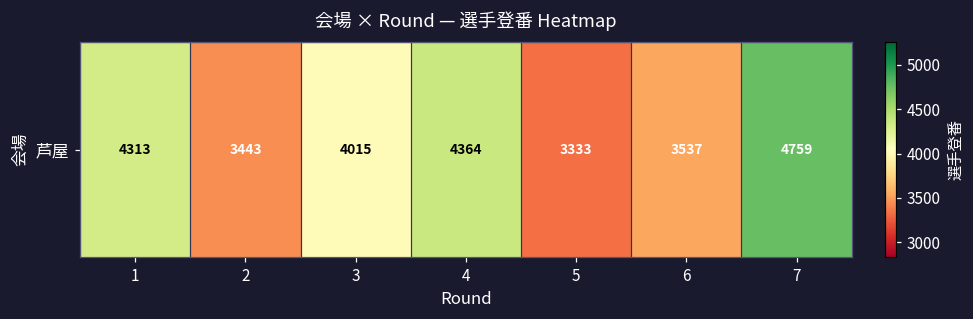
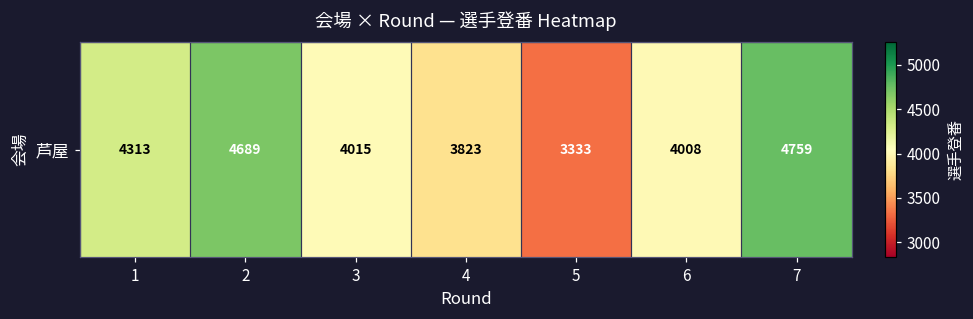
芦屋, 2: 3443 -> 4689
芦屋, 4: 4364 -> 3823
芦屋, 6: 3537 -> 4008
